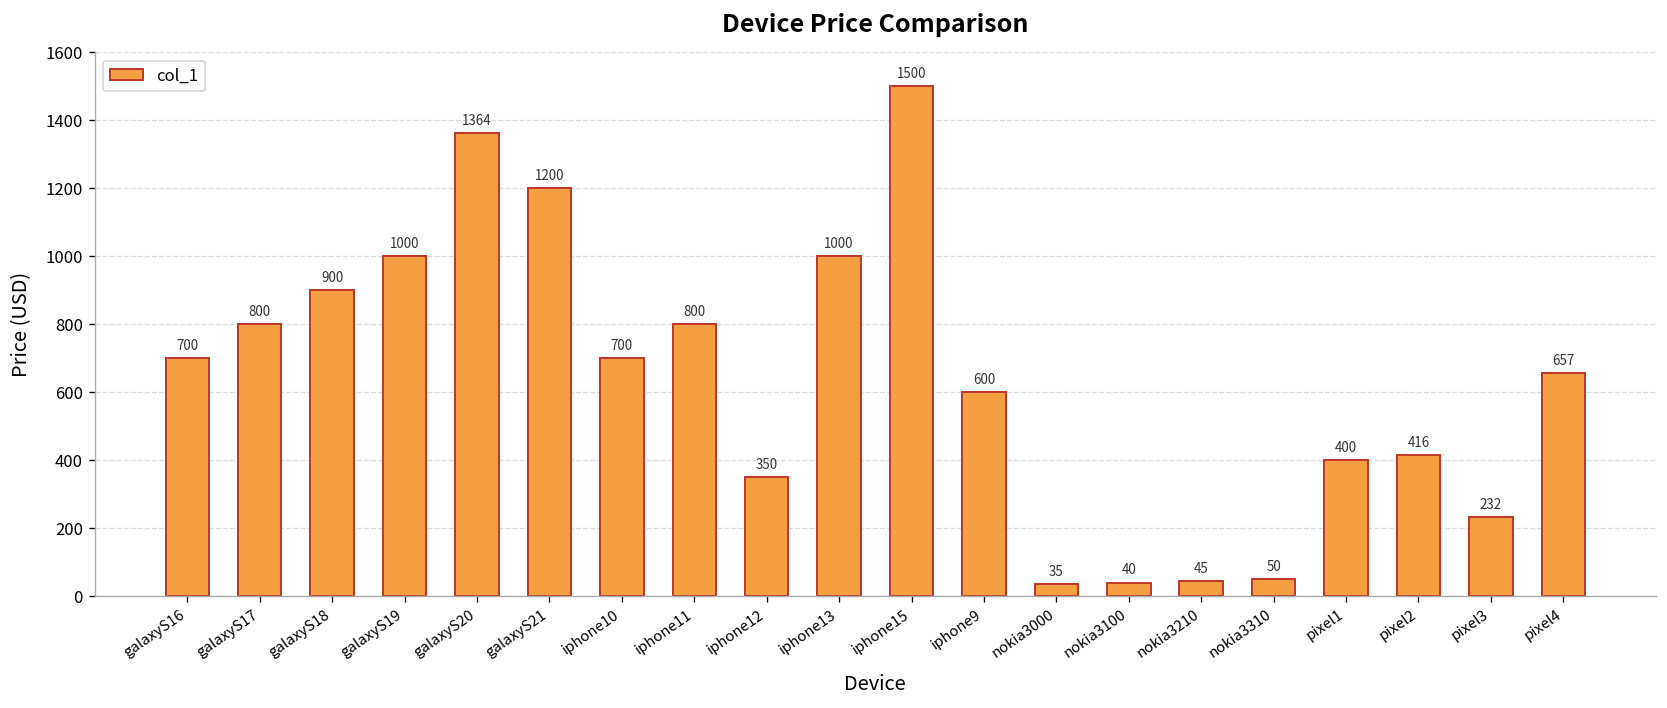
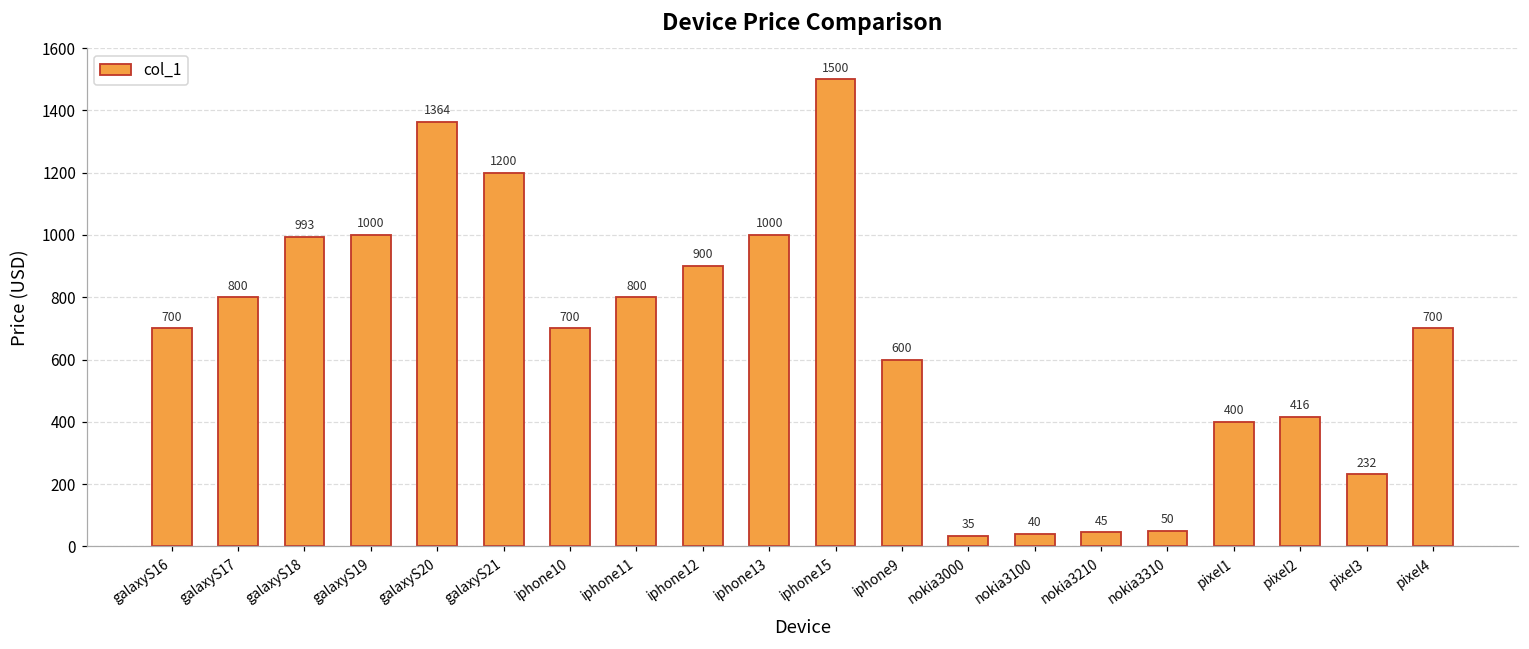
galaxyS18: 900 -> 993
iphone12: 350 -> 900
pixel4: 657 -> 700
